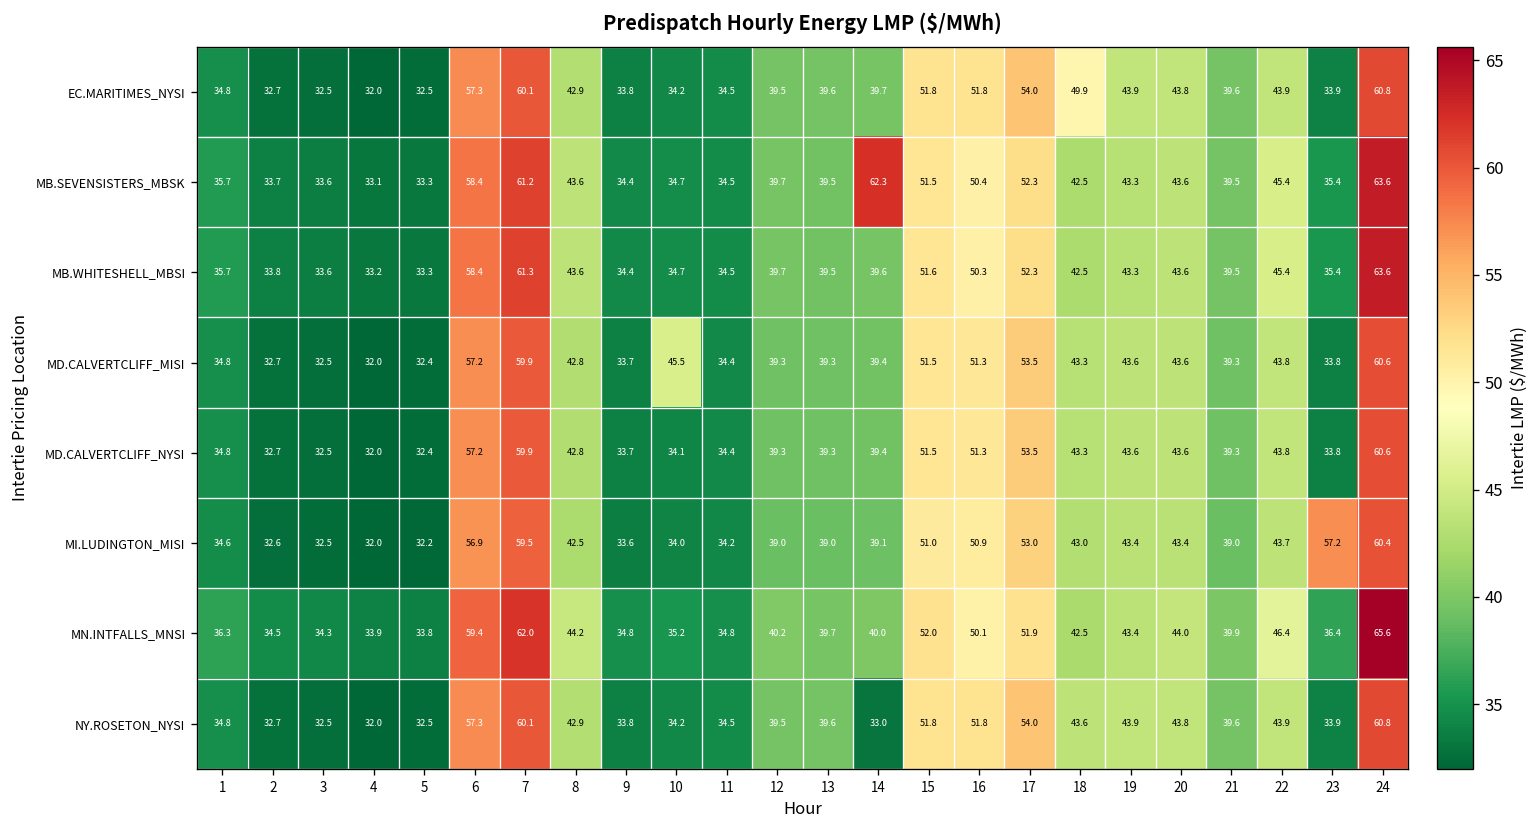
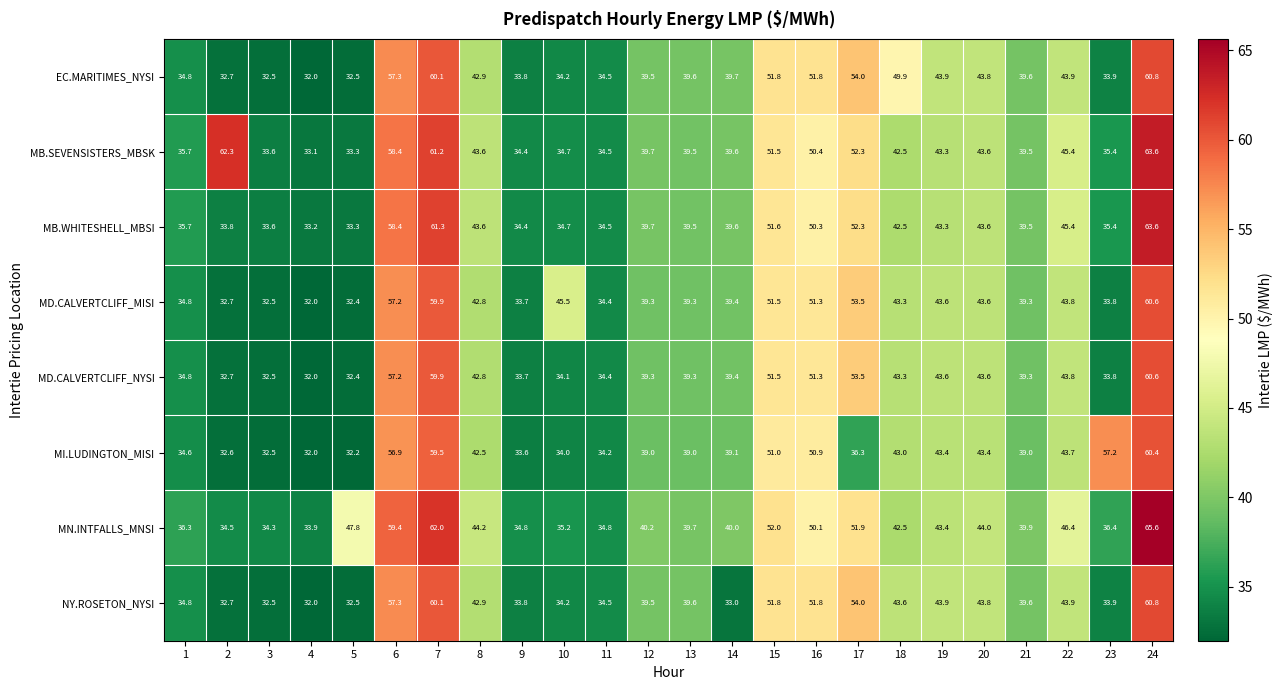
MB.SEVENSISTERS_MBSK, 2: 33.7 -> 62.3
MB.SEVENSISTERS_MBSK, 14: 62.3 -> 39.6
MI.LUDINGTON_MISI, 17: 53.0 -> 36.3
MN.INTFALLS_MNSI, 5: 33.8 -> 47.8
